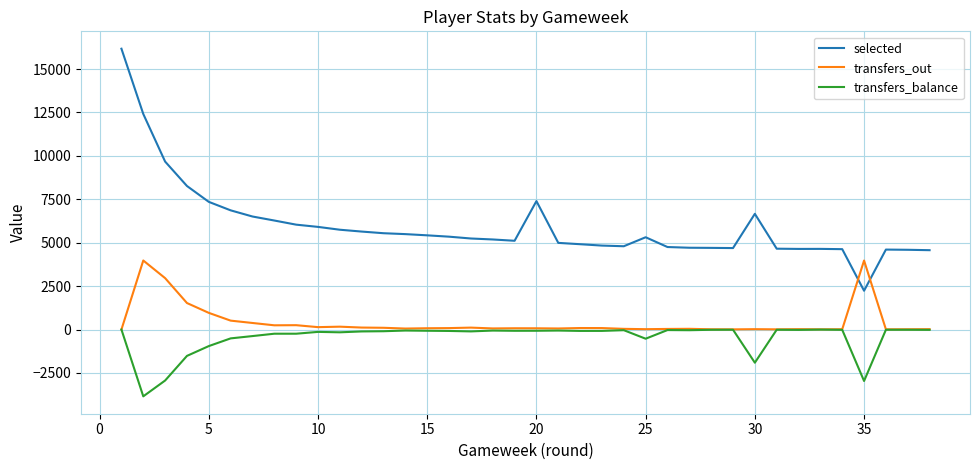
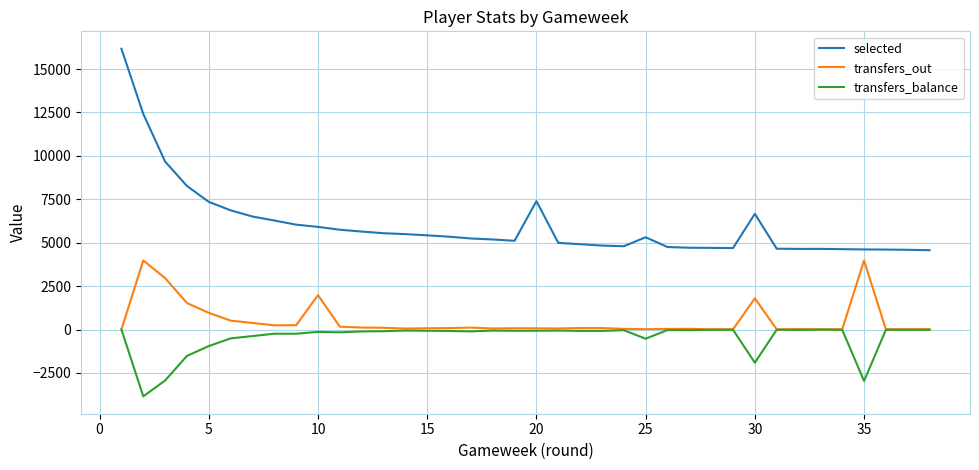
transfers_out, 10: 100 -> 2000
transfers_out, 30: 0 -> 1800
selected, 35: 2200 -> 4600
